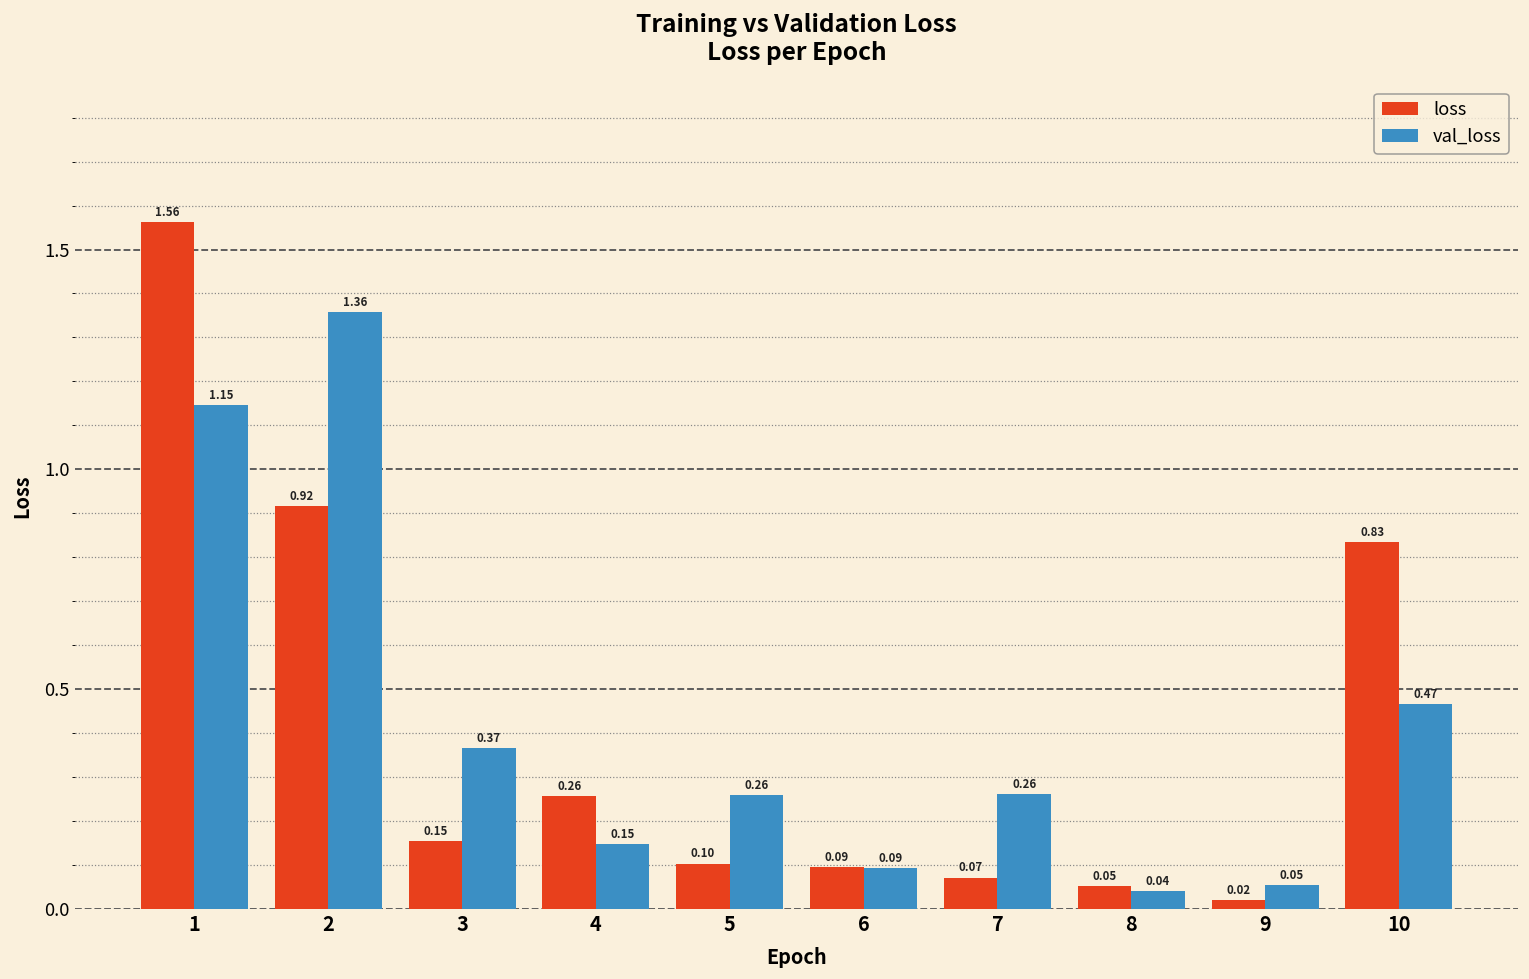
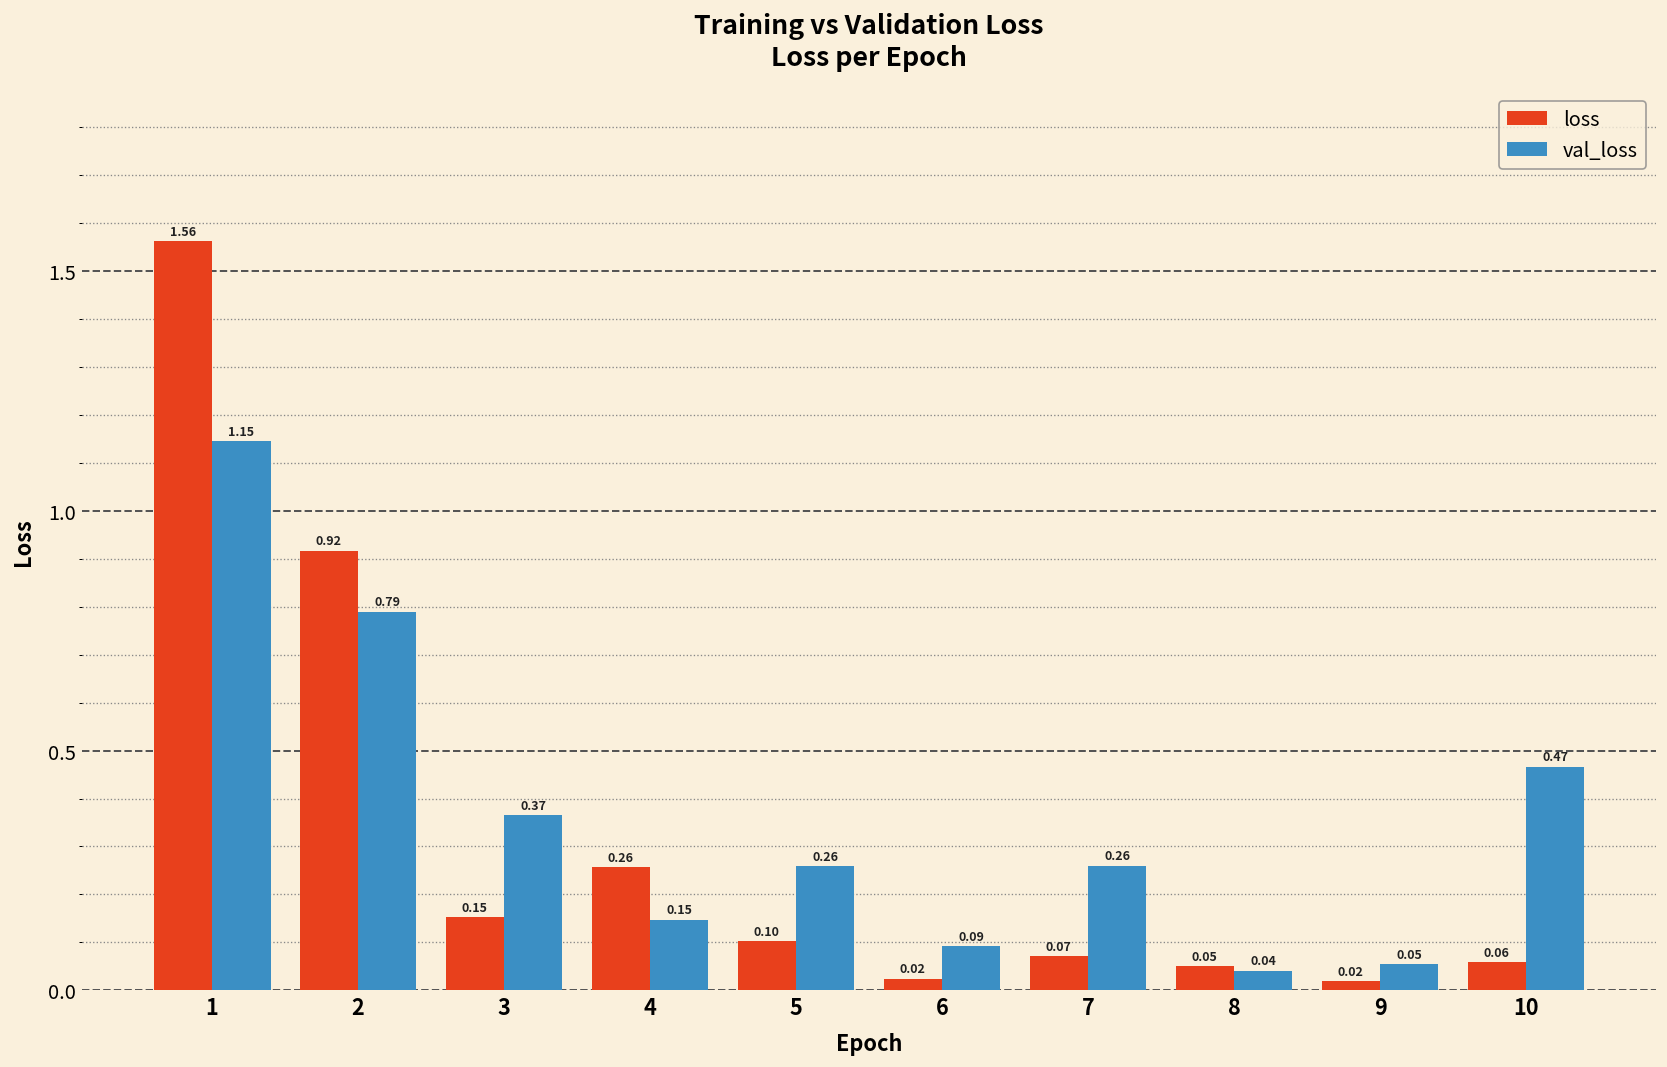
val_loss, 2: 1.36 -> 0.79
loss, 6: 0.09 -> 0.02
loss, 10: 0.83 -> 0.06
